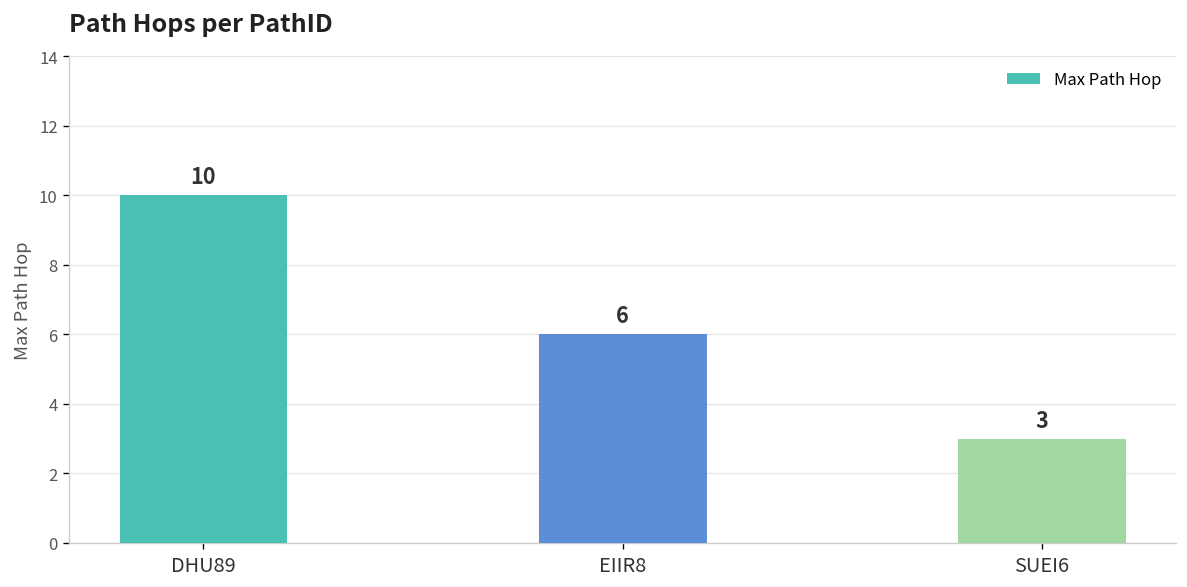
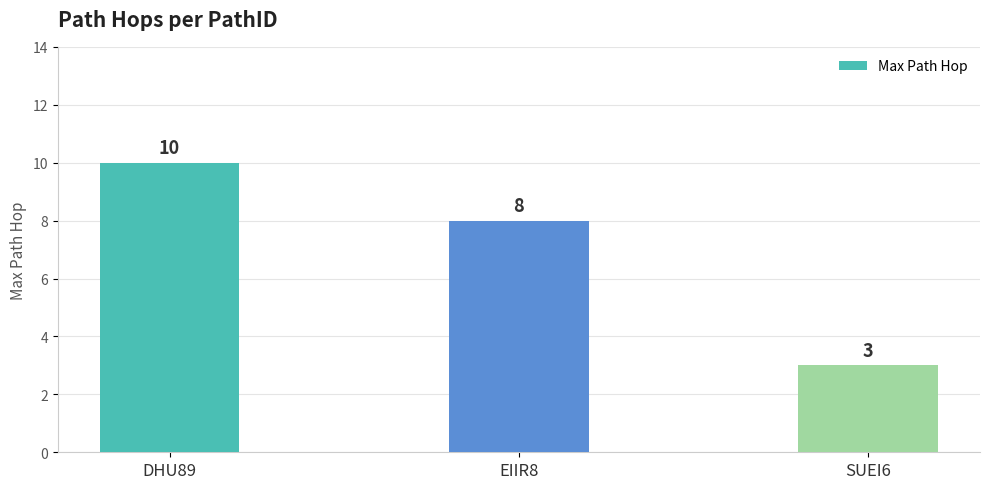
EIIR8: 6 -> 8
